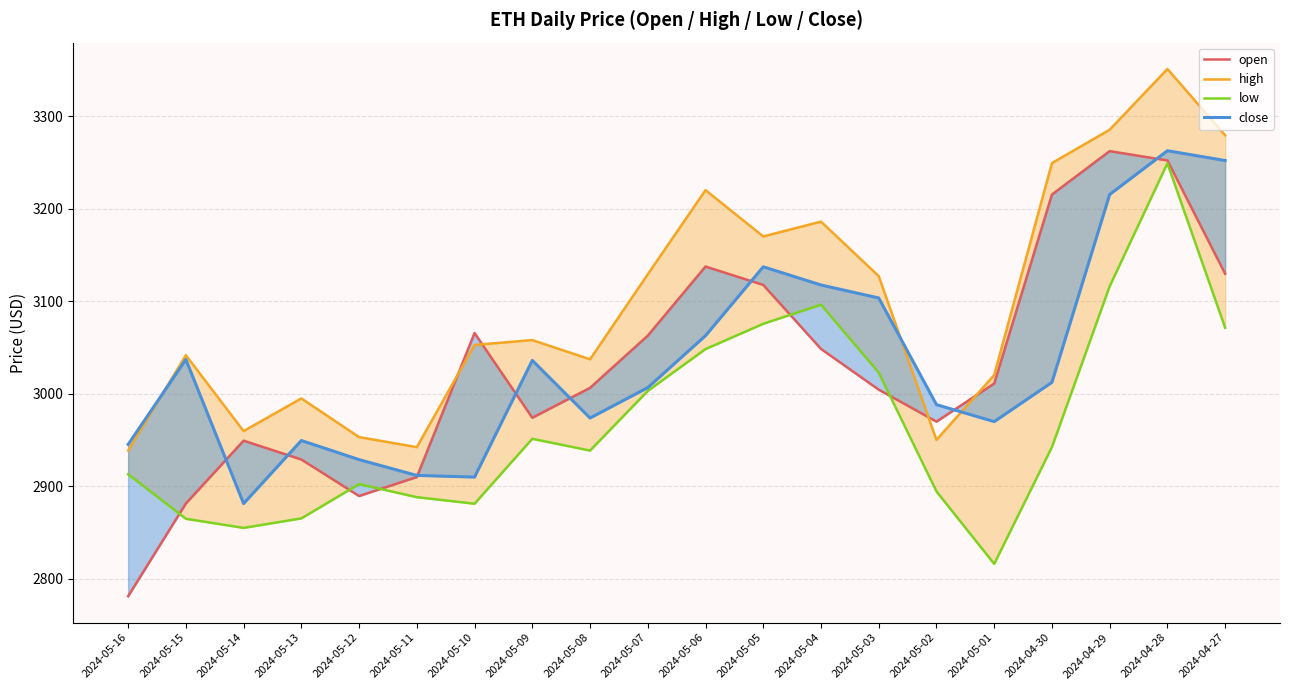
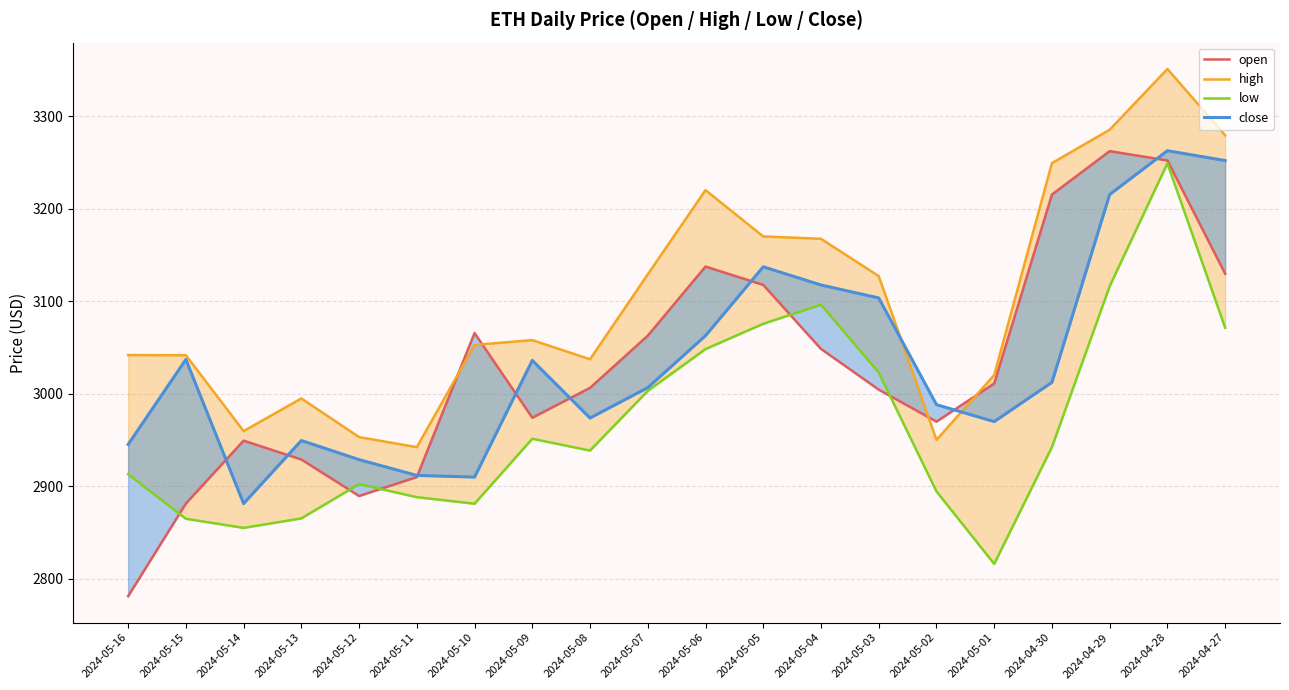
high, 2024-05-16: 2940 -> 3040
high, 2024-05-04: 3190 -> 3170
